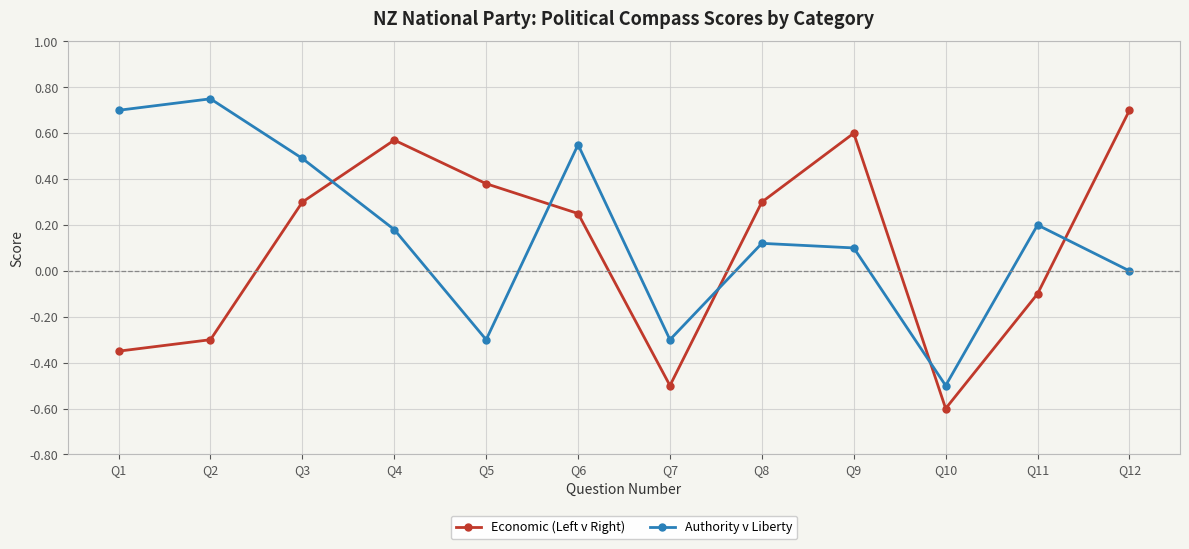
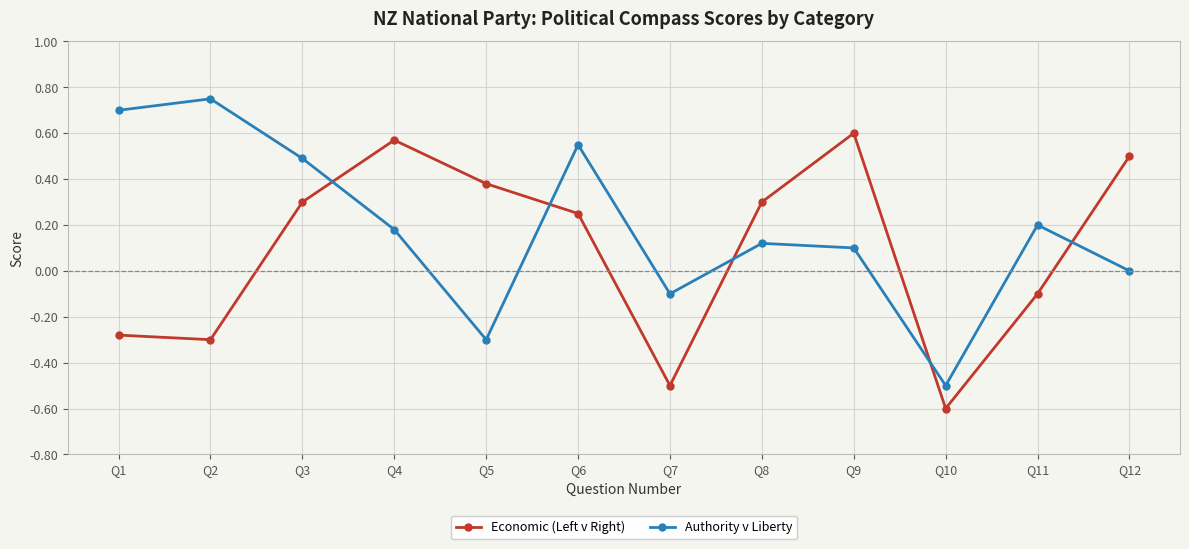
Economic (Left v Right), Q1: -0.35 -> -0.28
Authority v Liberty, Q7: -0.3 -> -0.1
Economic (Left v Right), Q12: 0.7 -> 0.5
